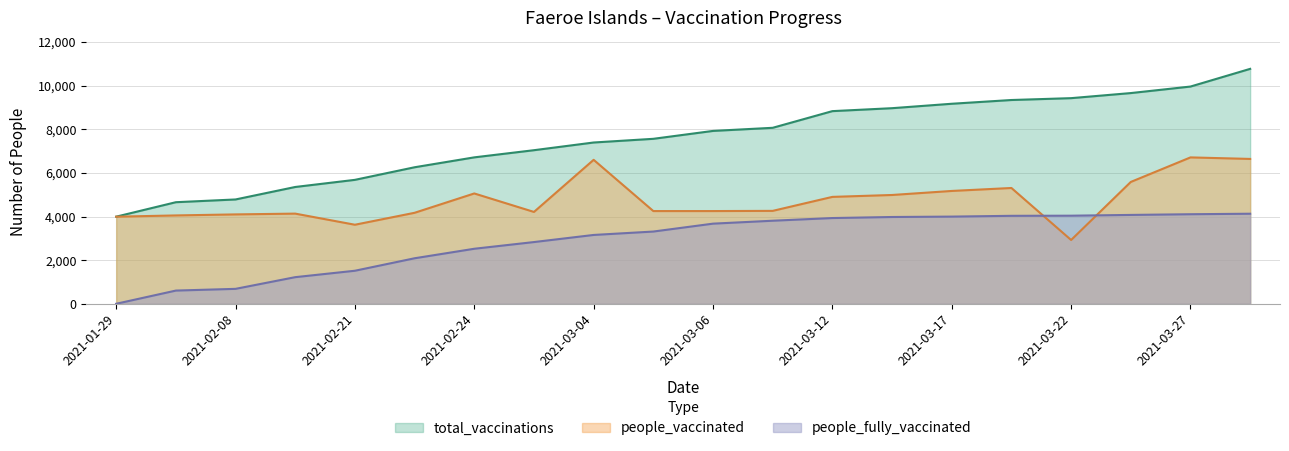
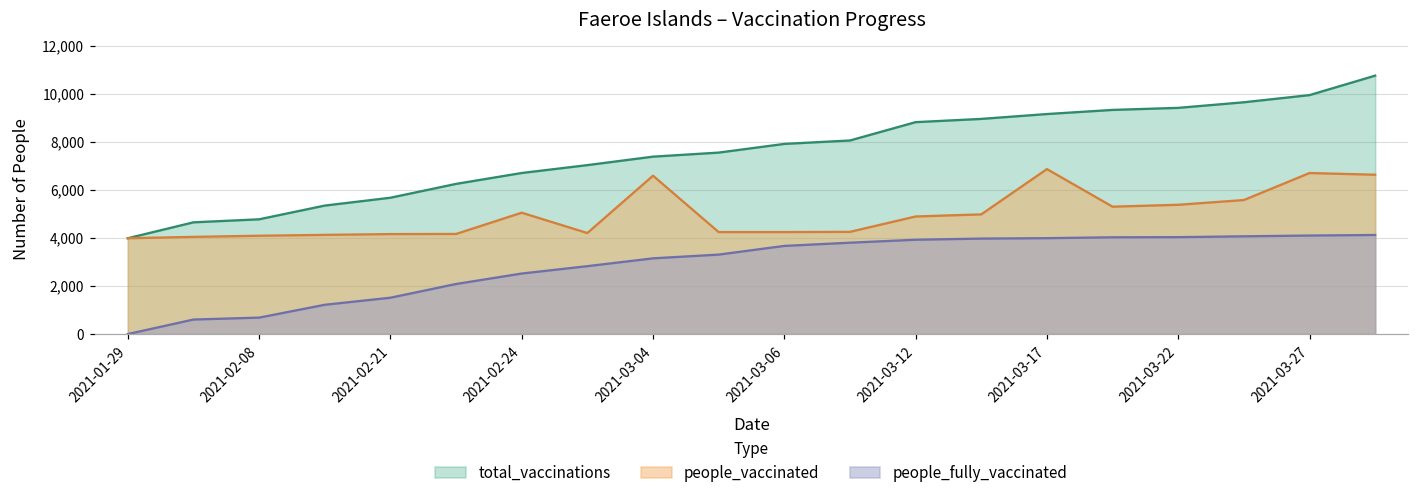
people_vaccinated, 2021-02-21: 3,600 -> 4,200
people_vaccinated, 2021-03-17: 5,200 -> 6,900
people_vaccinated, 2021-03-22: 2,900 -> 5,400
